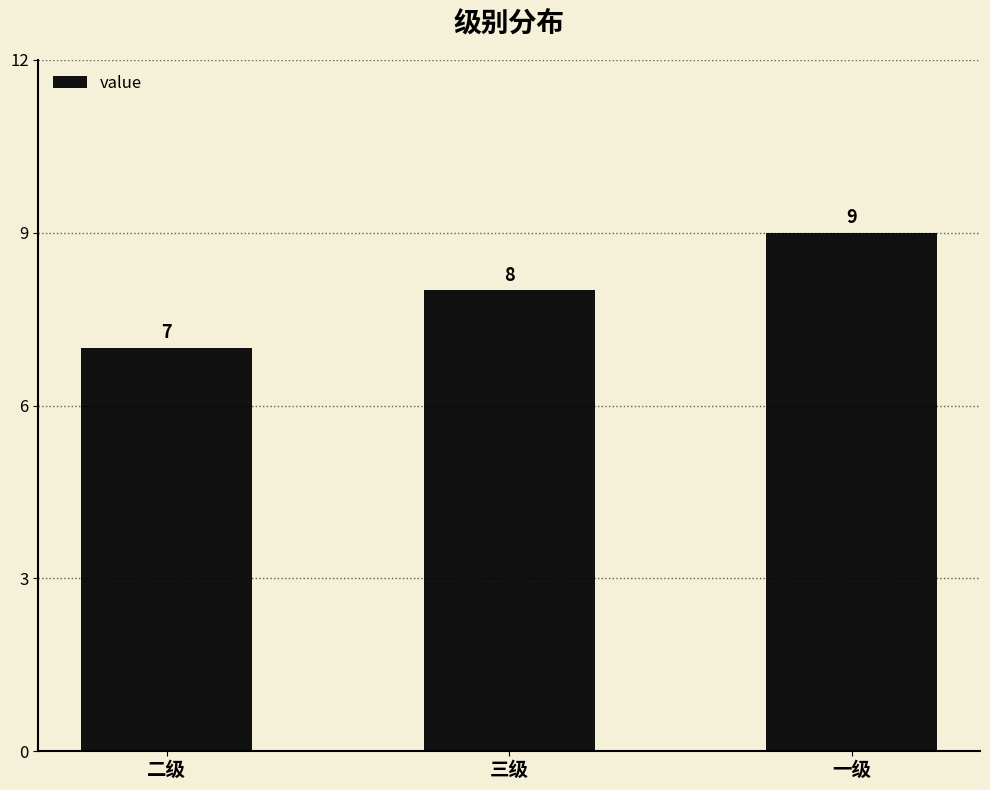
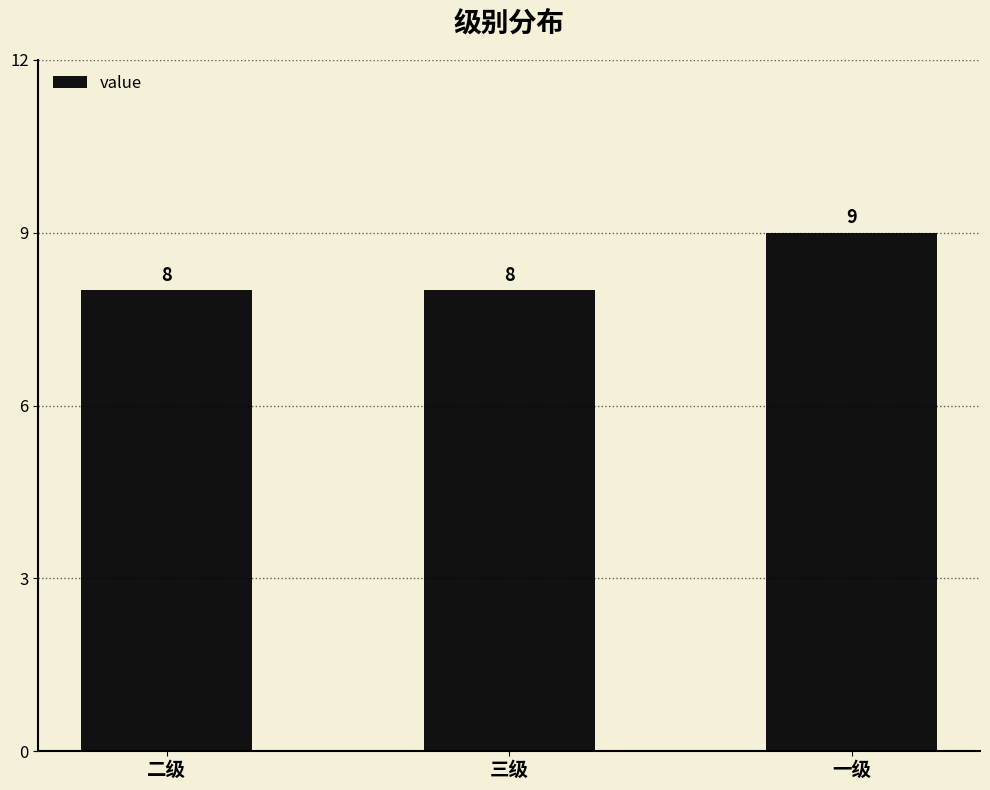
二级: 7 -> 8
